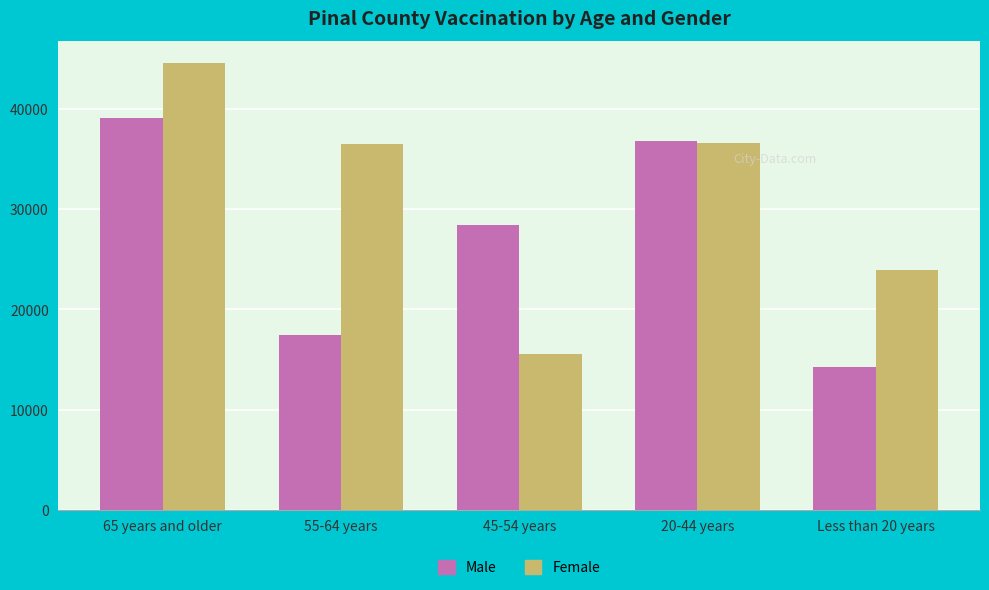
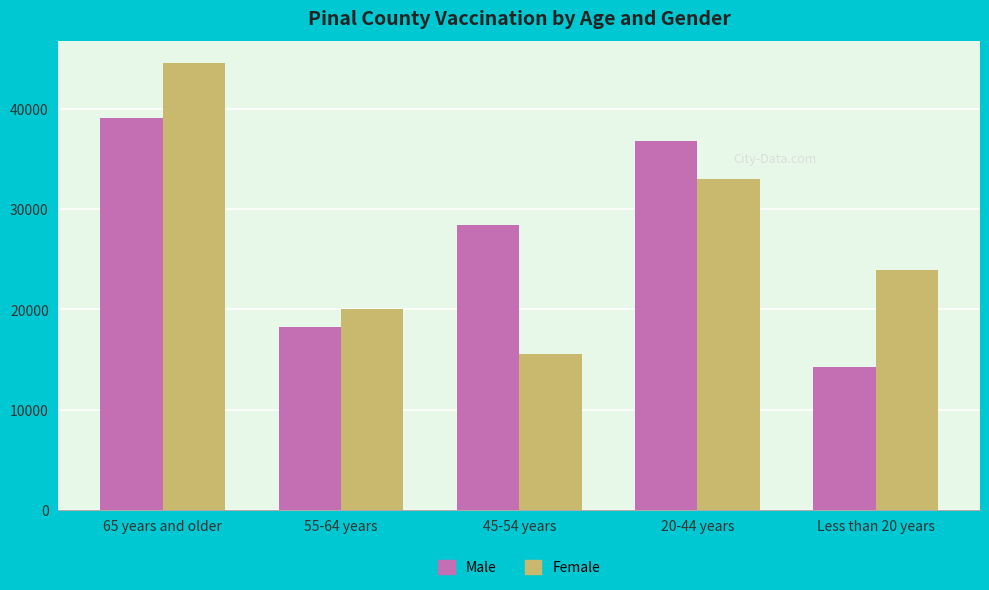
Male, 55-64 years: 17500 -> 18300
Female, 55-64 years: 36600 -> 20000
Female, 20-44 years: 36600 -> 33100
